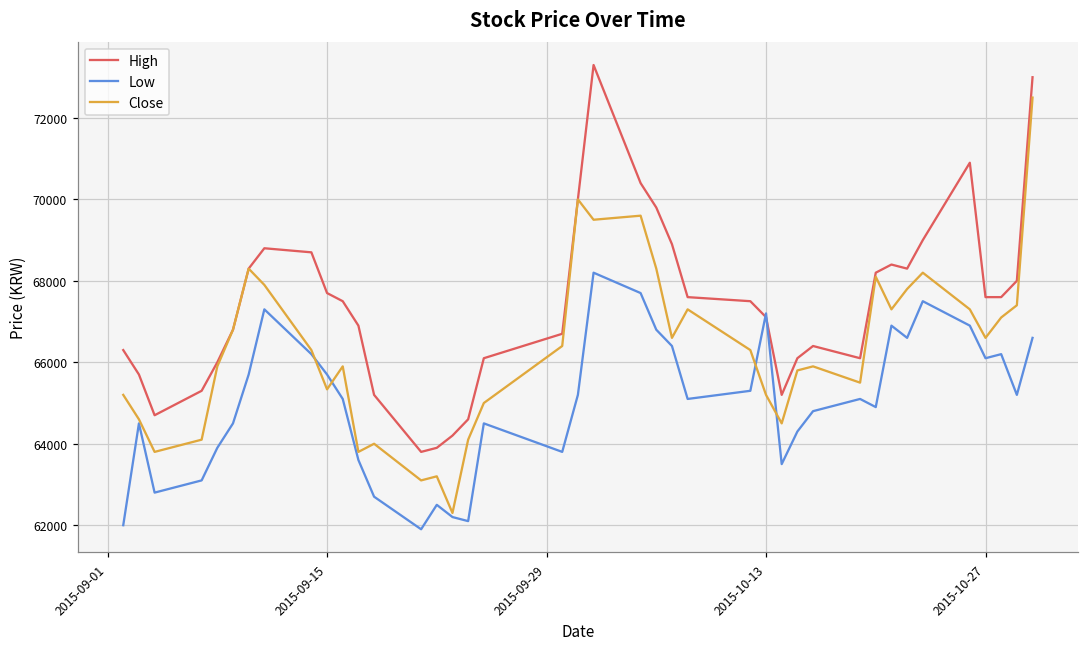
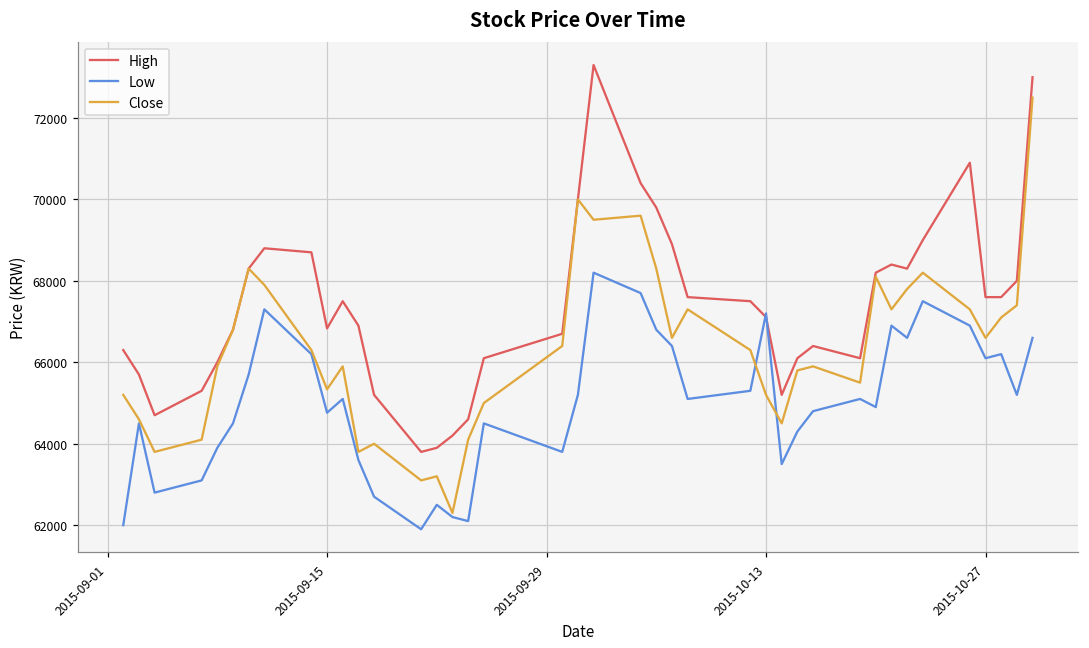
High, 2015-09-15: 67700 -> 66800
Low, 2015-09-15: 65700 -> 64800
